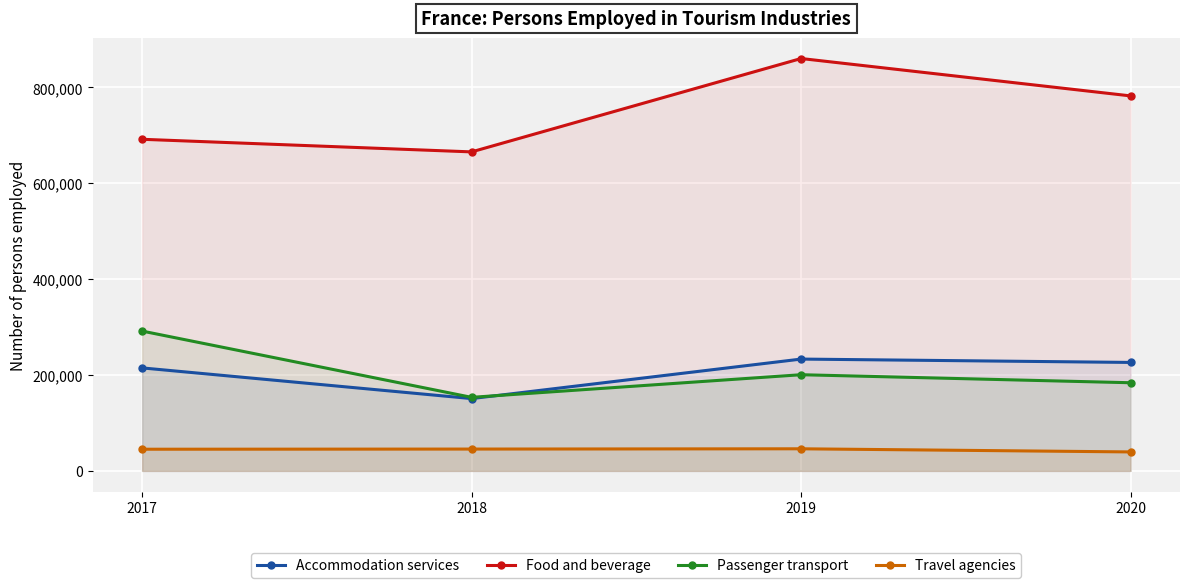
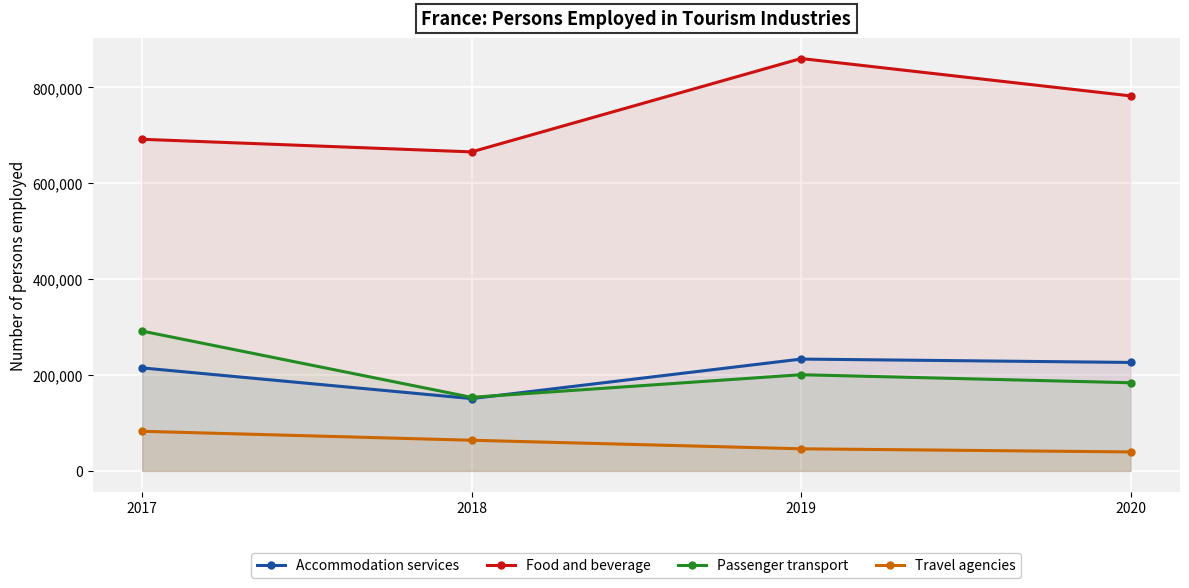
Travel agencies, 2017: 50,000 -> 80,000
Travel agencies, 2018: 50,000 -> 60,000
